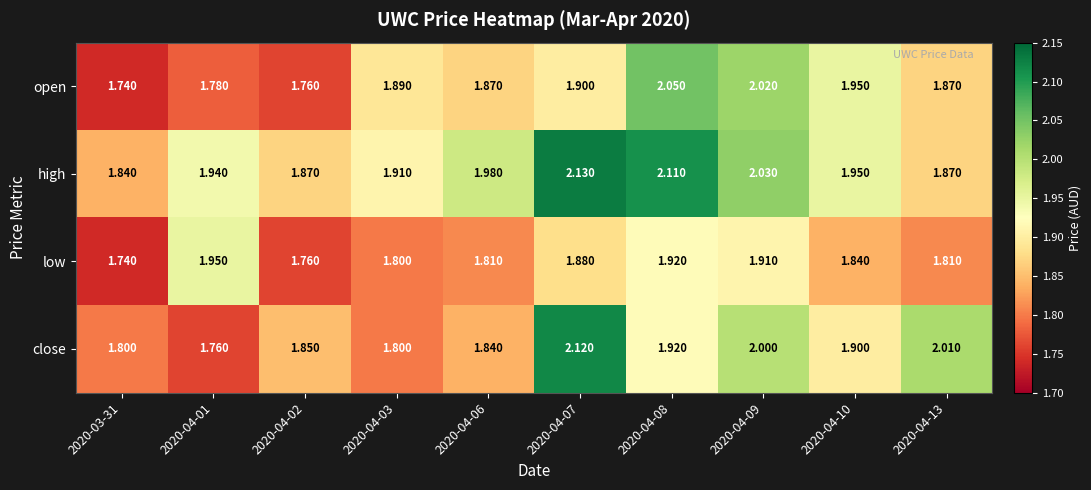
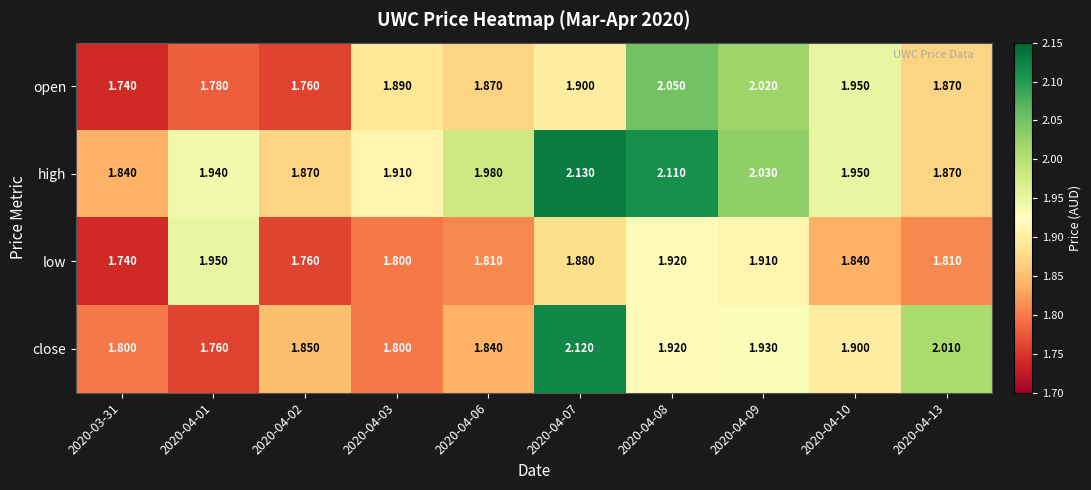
close, 2020-04-09: 2.000 -> 1.930
